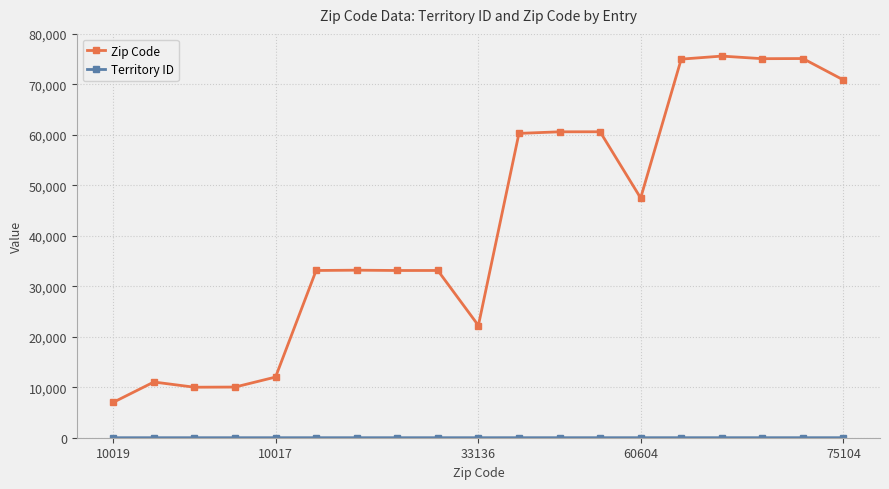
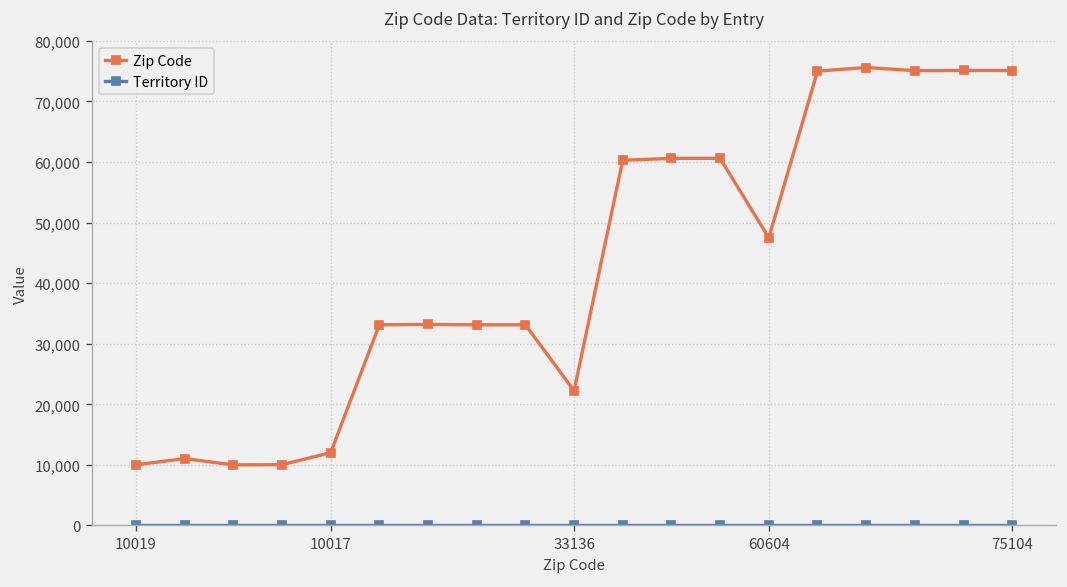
Zip Code, 10019: 7,000 -> 10,000
Zip Code, 75104: 71,000 -> 75,000
